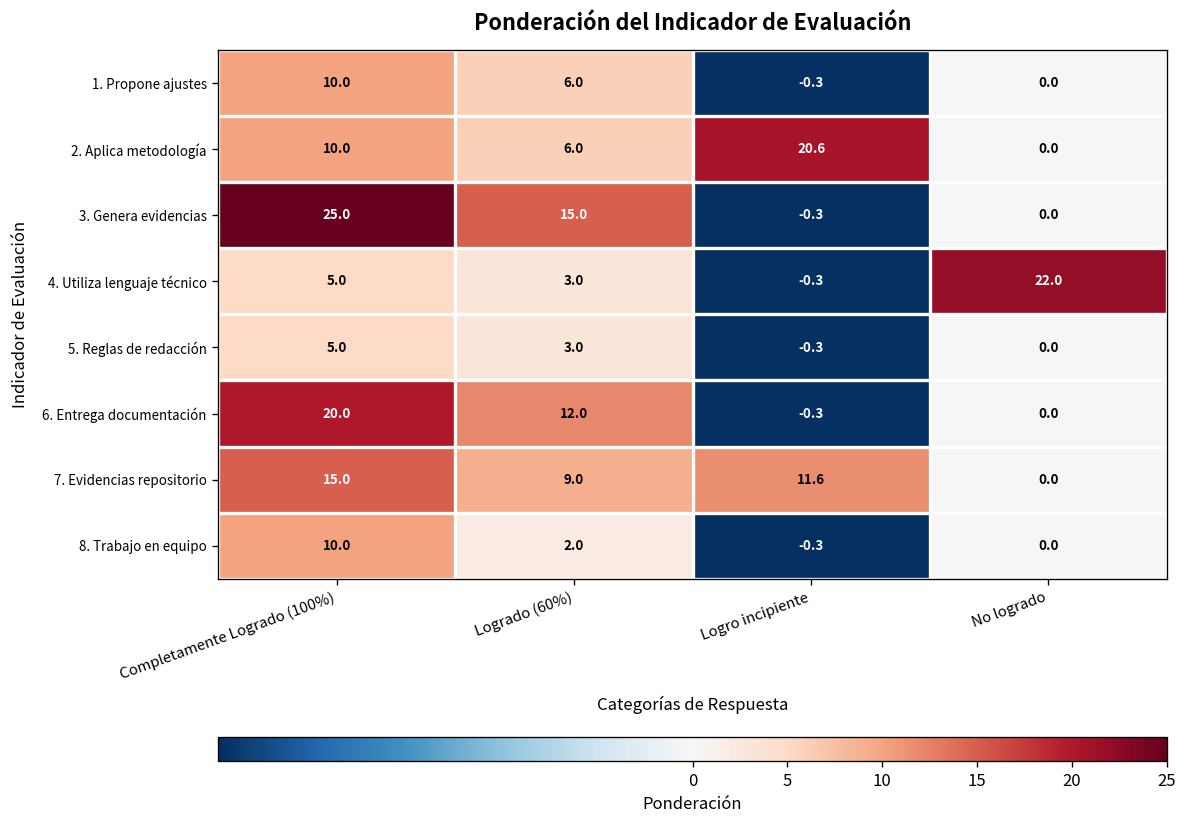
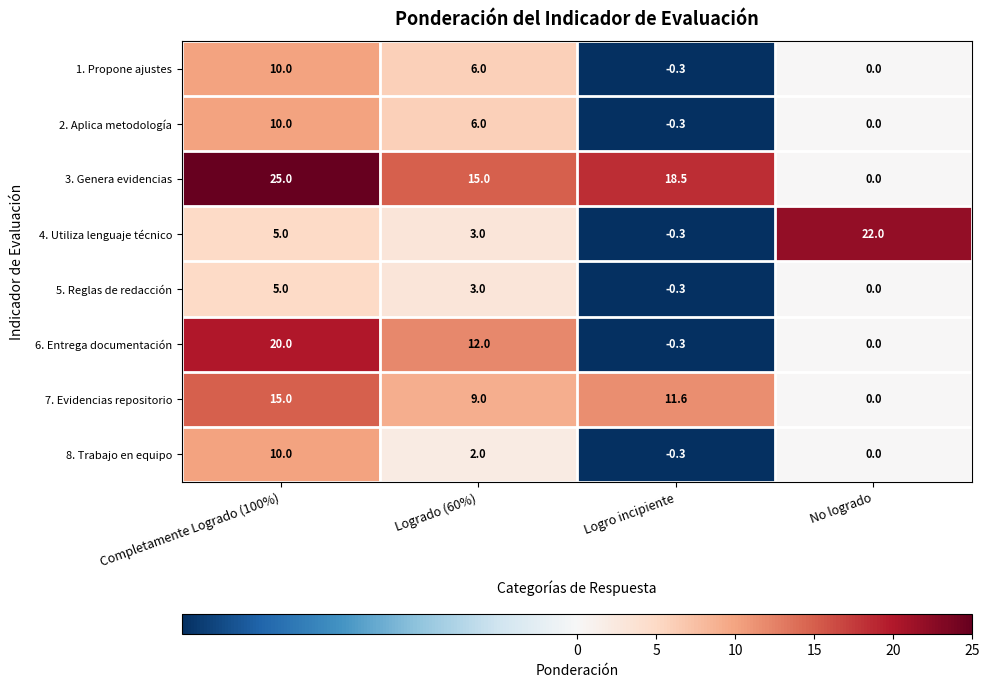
2. Aplica metodología, Logro incipiente: 20.6 -> -0.3
3. Genera evidencias, Logro incipiente: -0.3 -> 18.5
